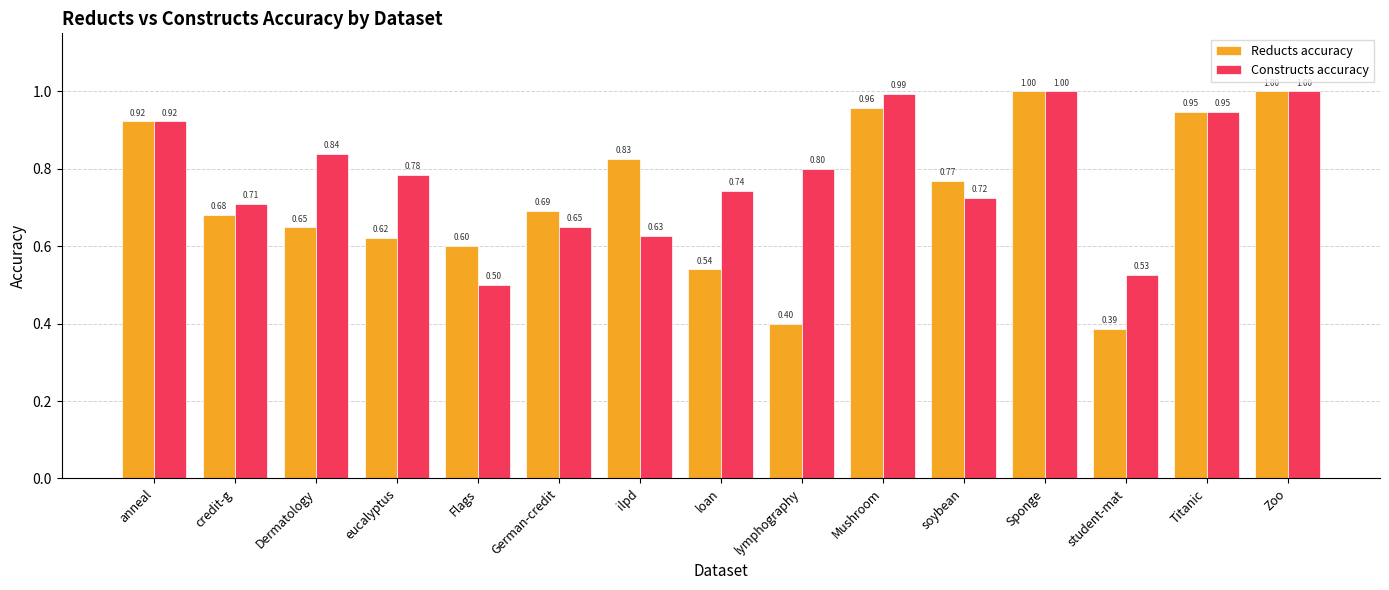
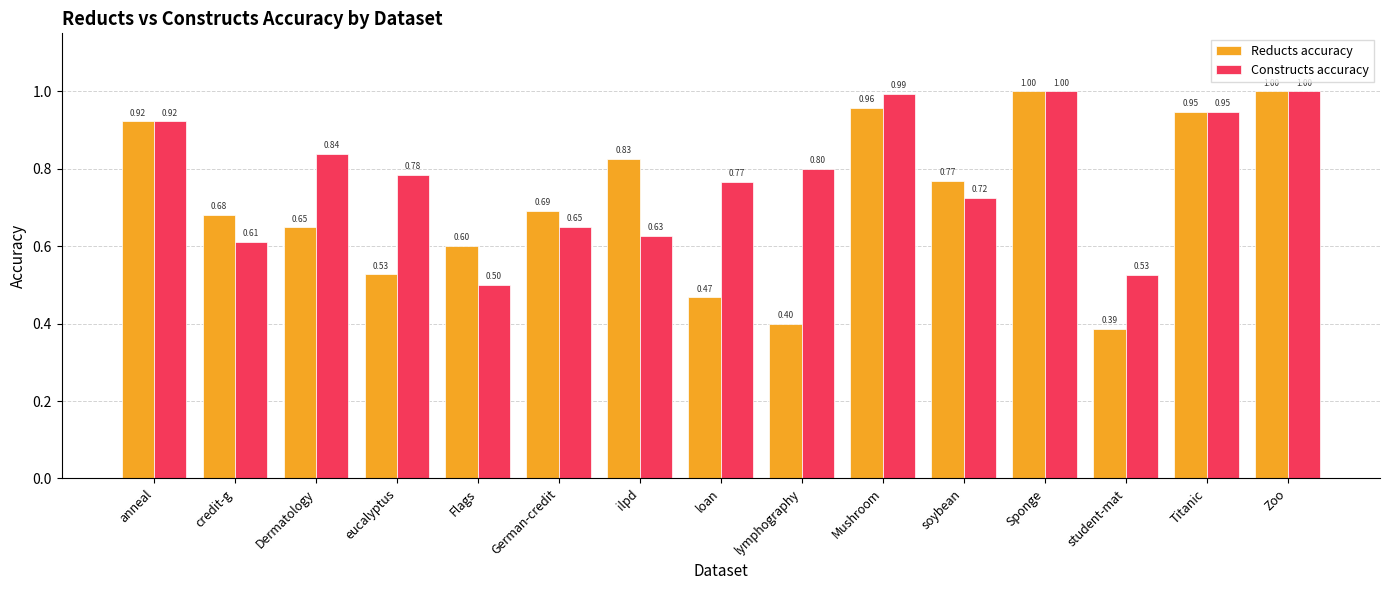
Constructs accuracy, credit-g: 0.71 -> 0.61
Reducts accuracy, eucalyptus: 0.62 -> 0.53
Reducts accuracy, loan: 0.54 -> 0.47
Constructs accuracy, loan: 0.74 -> 0.77
